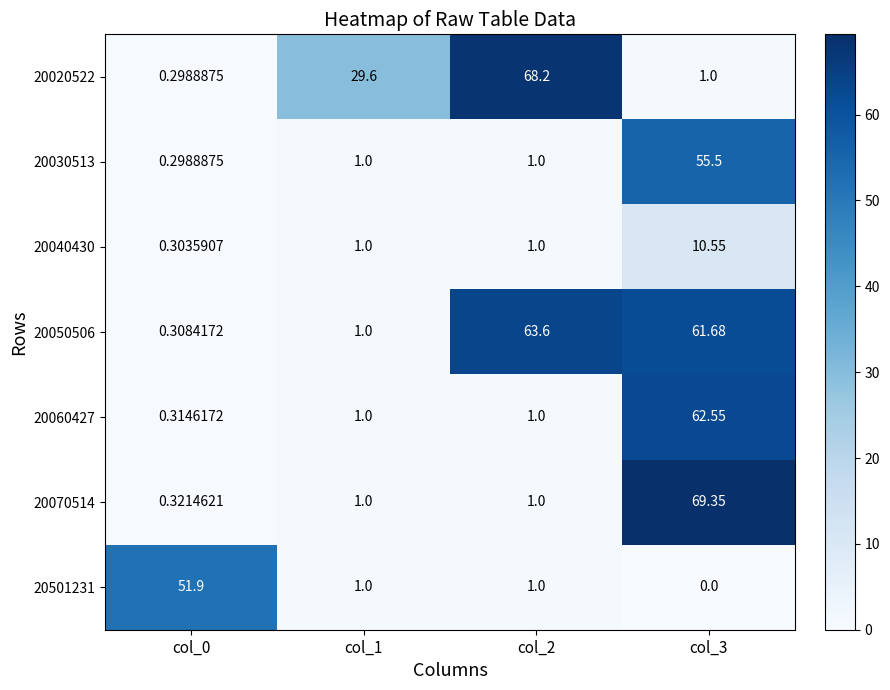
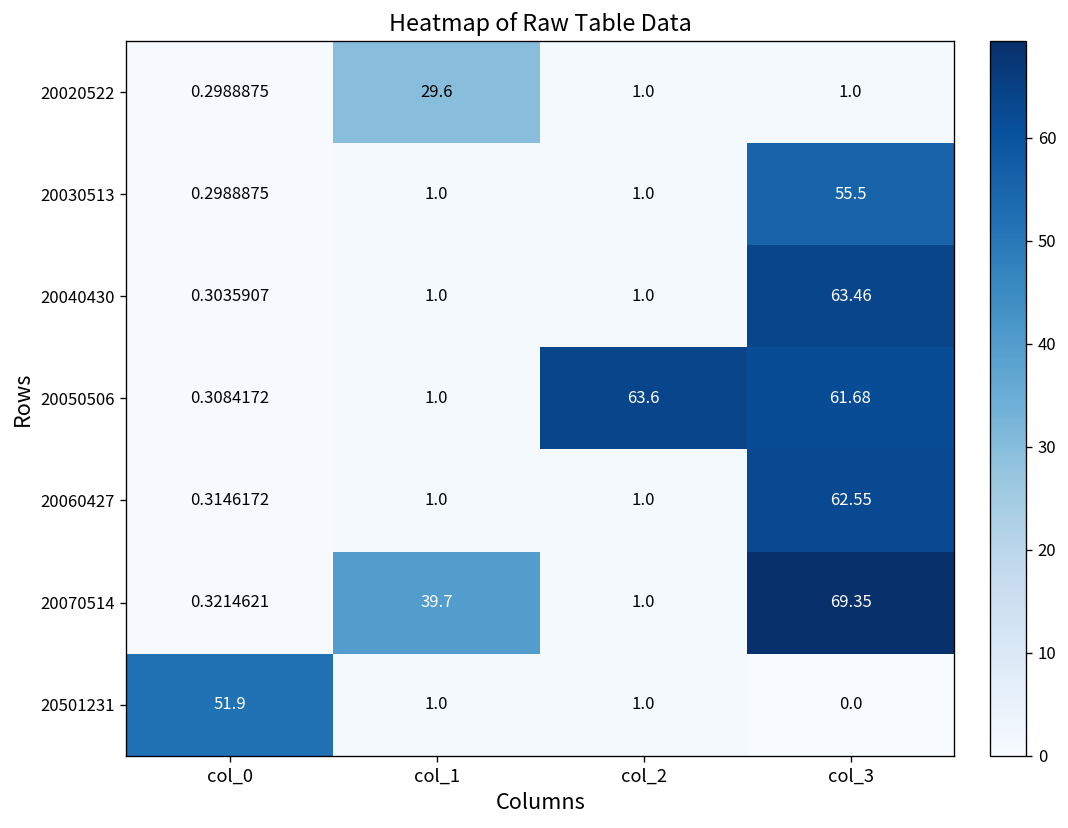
20020522, col_2: 68.2 -> 1.0
20040430, col_3: 10.55 -> 63.46
20070514, col_1: 1.0 -> 39.7
